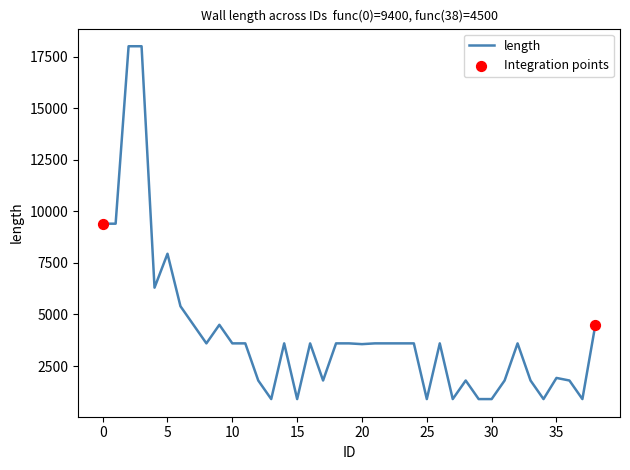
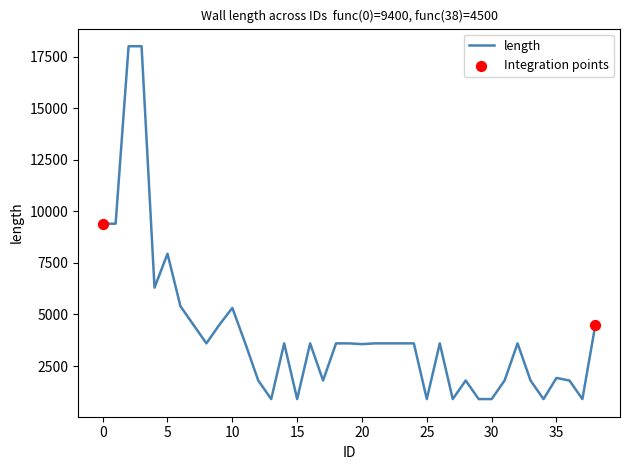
length, 10: 3600 -> 5300
